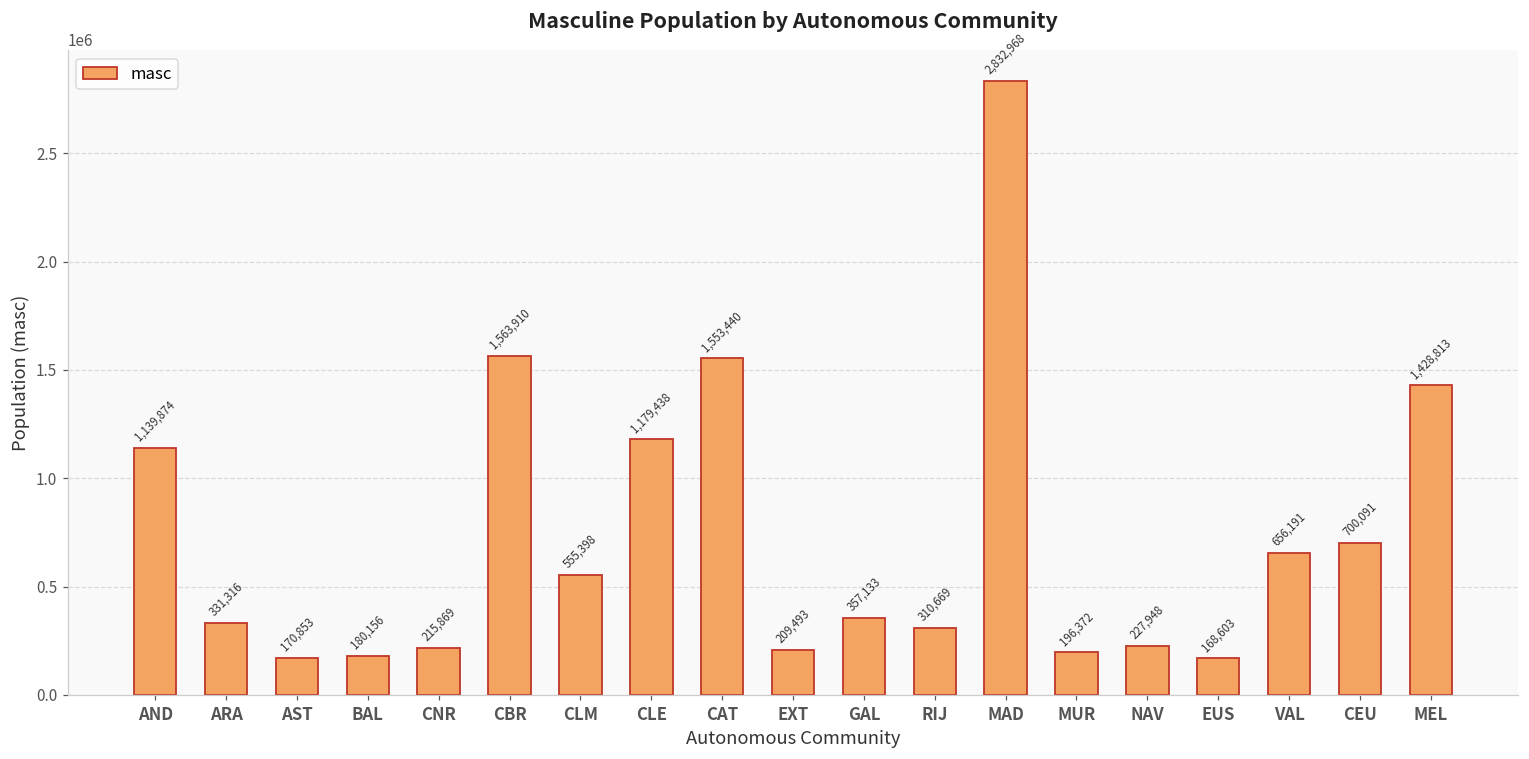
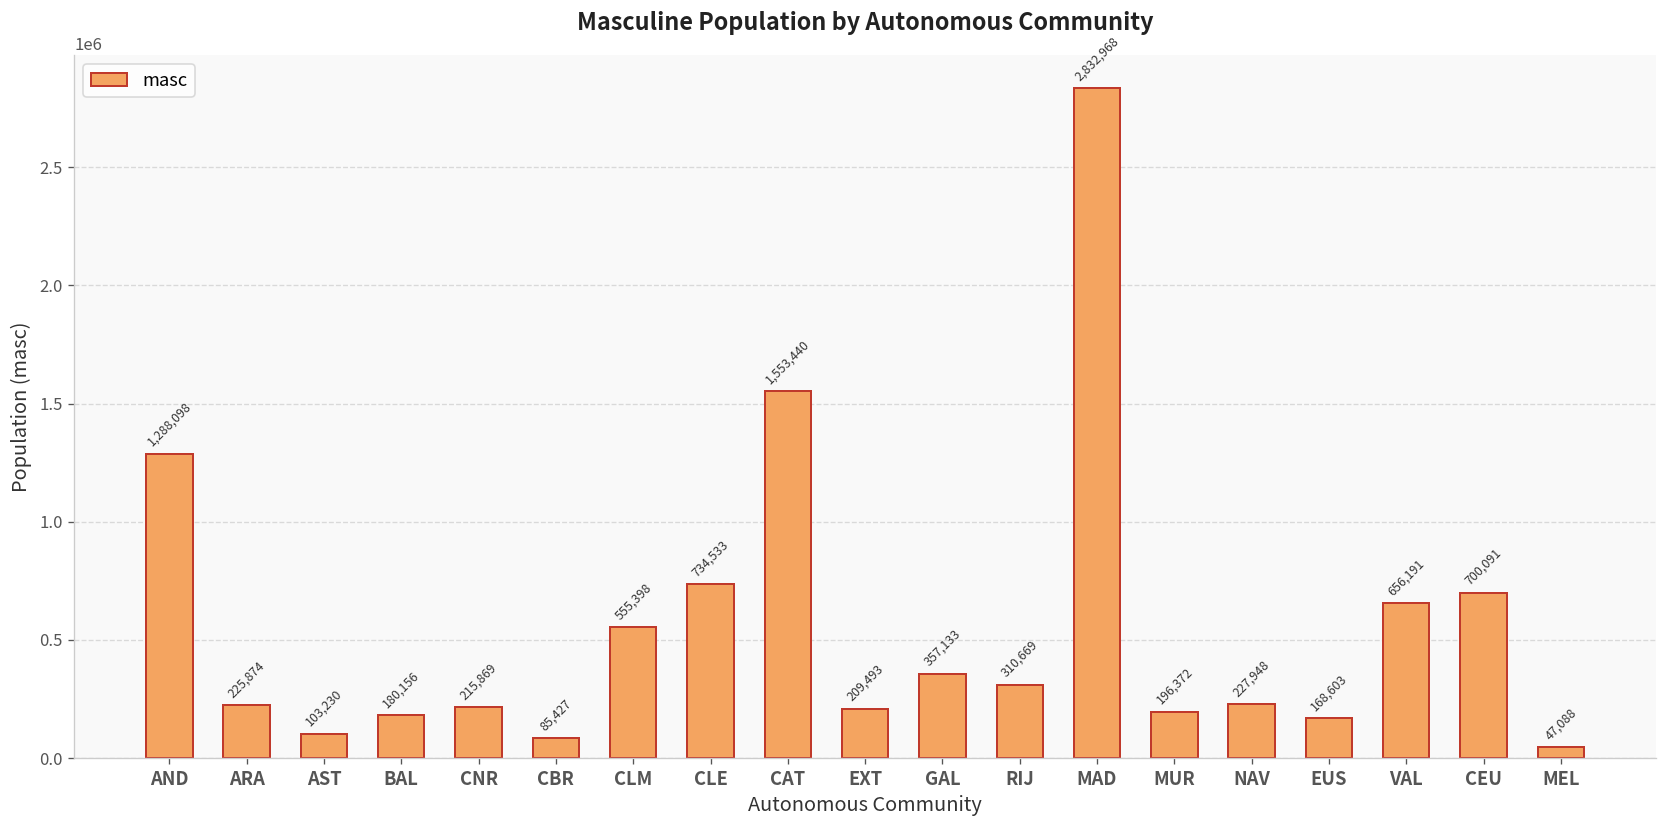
AND: 1,139,874 -> 1,288,098
ARA: 331,316 -> 225,874
AST: 170,853 -> 103,230
CBR: 1,563,910 -> 85,427
CLE: 1,179,438 -> 734,533
MEL: 1,428,813 -> 47,088
